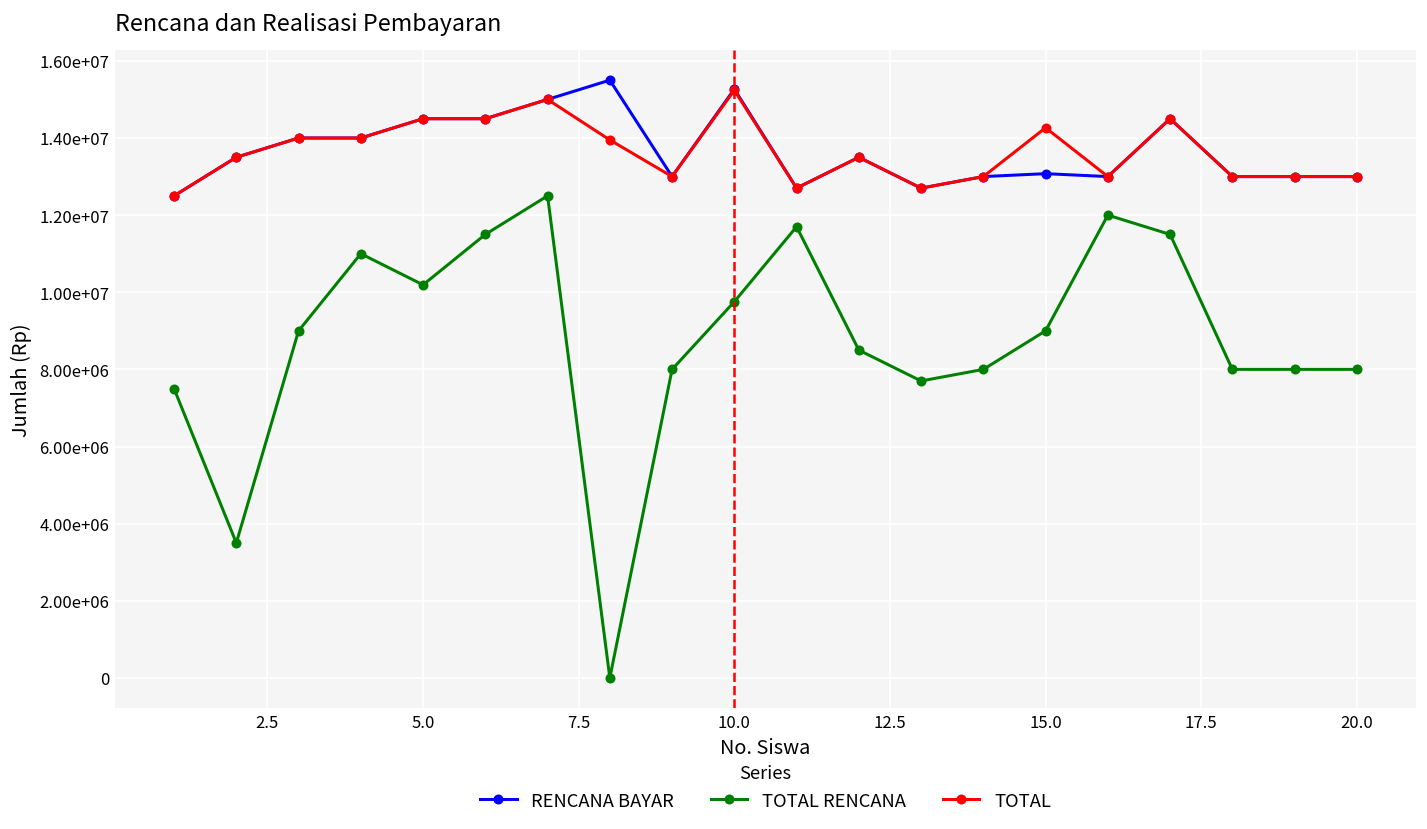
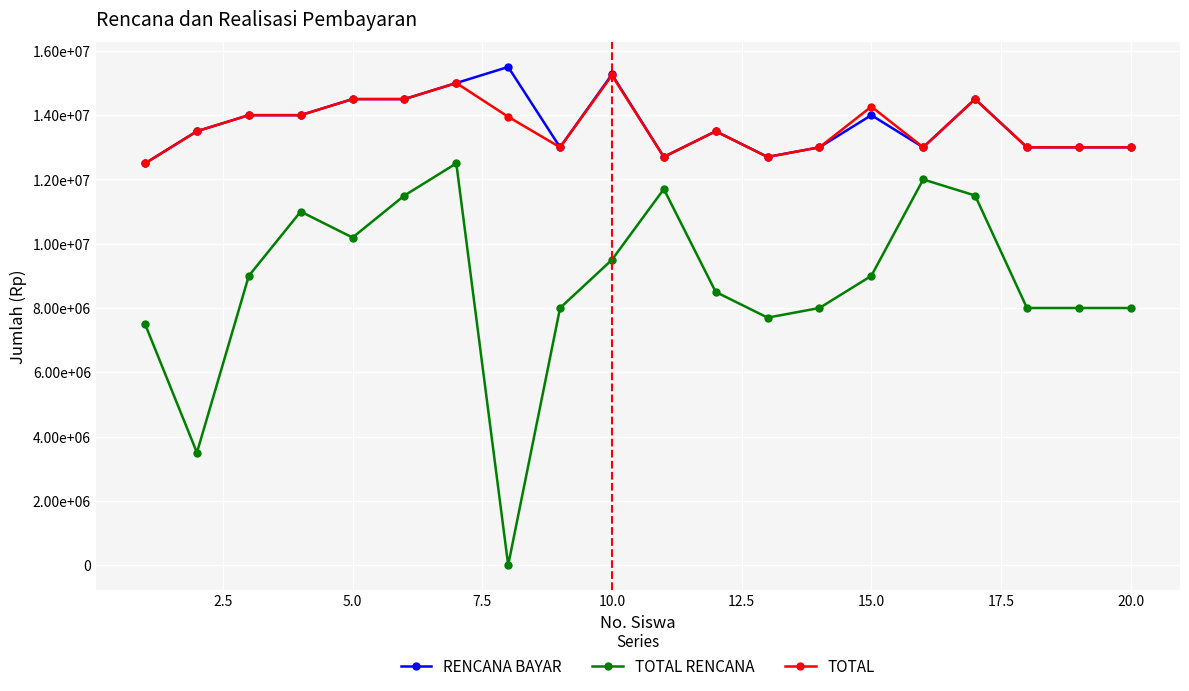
TOTAL RENCANA, 10.0: 9800000 -> 9500000
RENCANA BAYAR, 15.0: 13100000 -> 14000000
